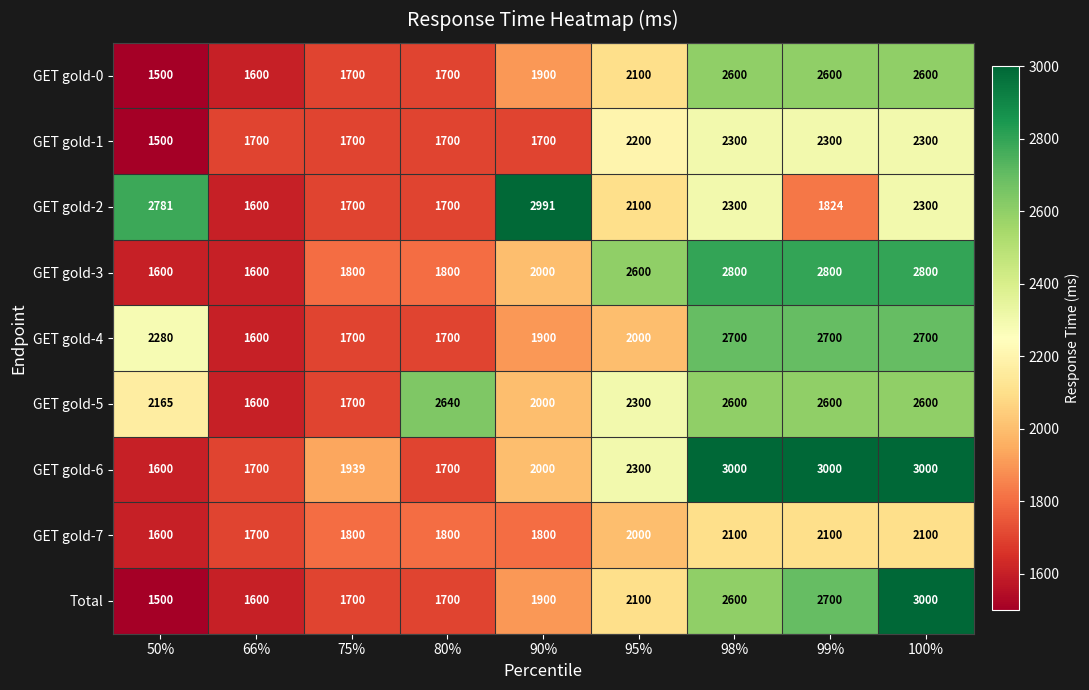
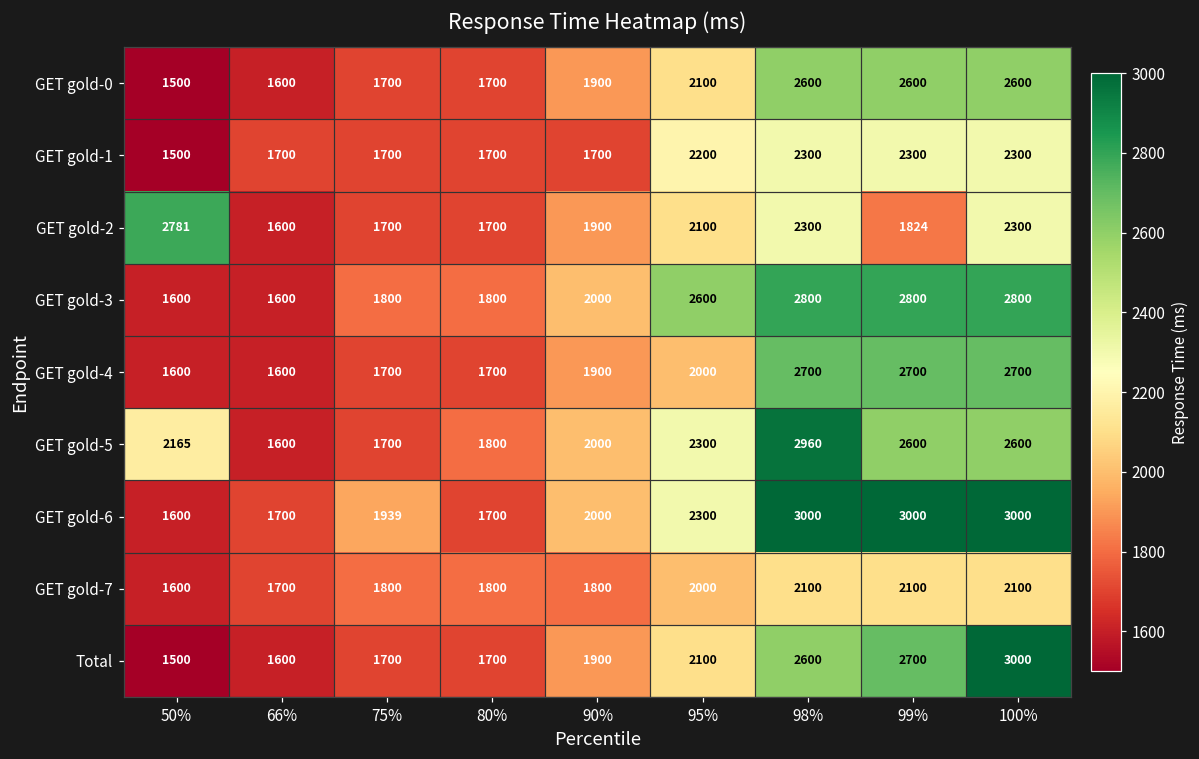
GET gold-2, 90%: 2991 -> 1900
GET gold-4, 50%: 2280 -> 1600
GET gold-5, 80%: 2640 -> 1800
GET gold-5, 98%: 2600 -> 2960
